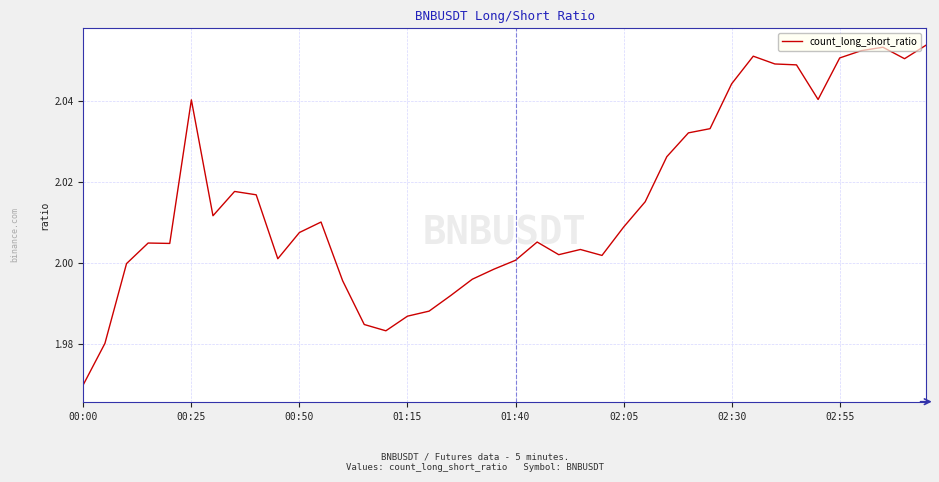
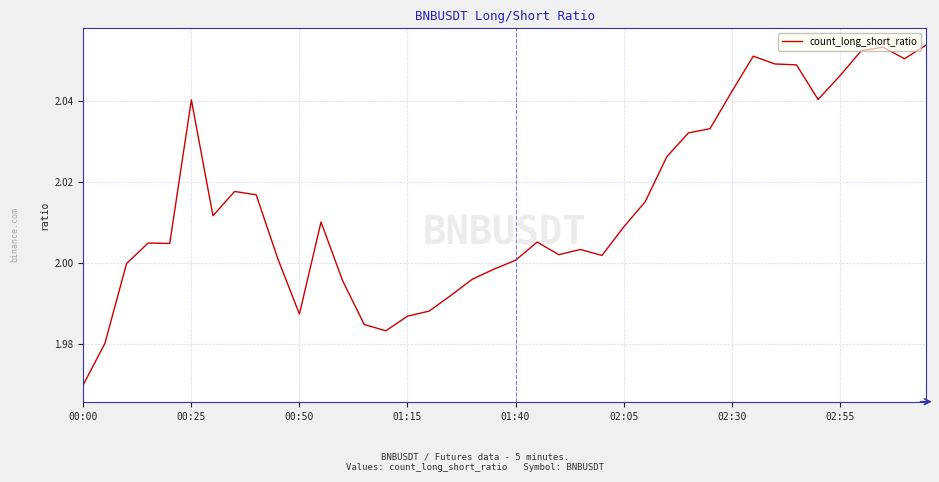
00:50: 2.008 -> 1.987
02:30: 2.044 -> 2.042
02:55: 2.051 -> 2.046
